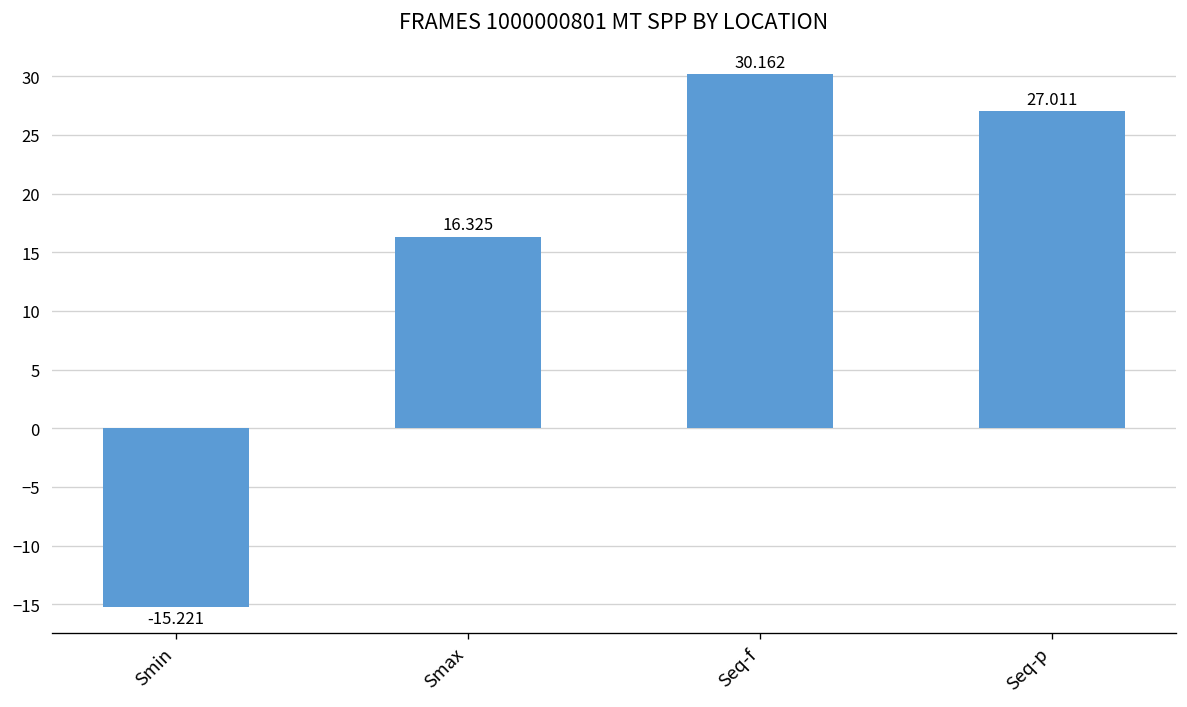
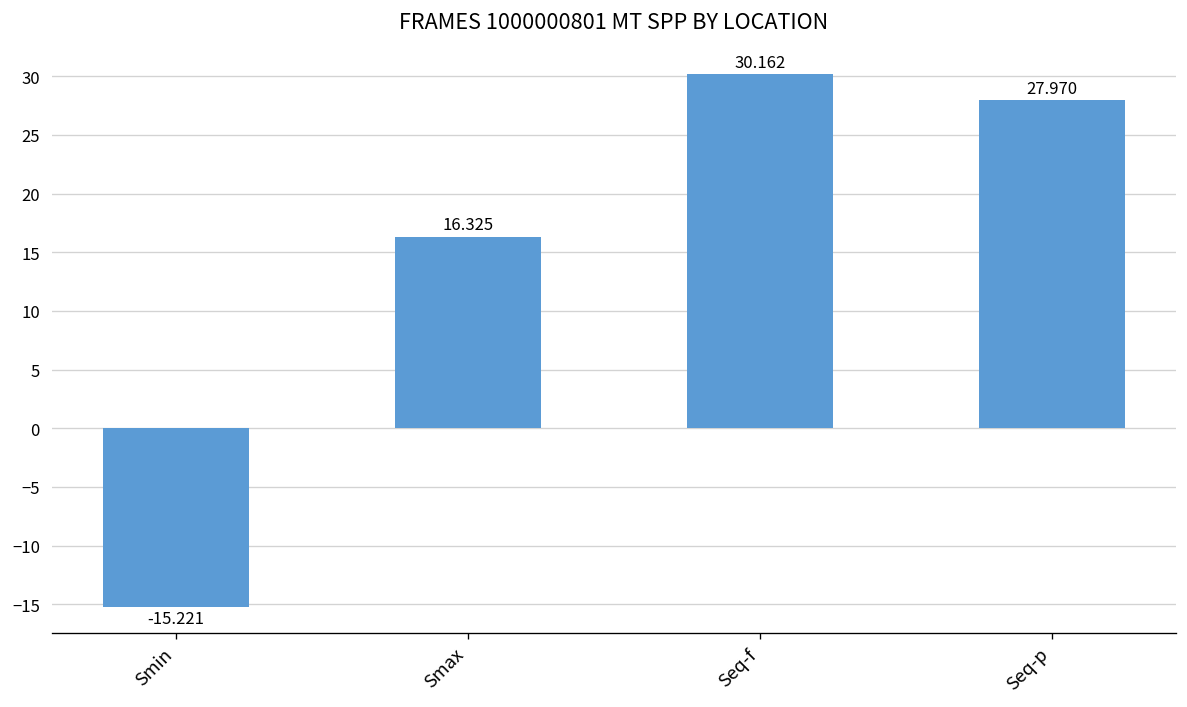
Seq-p: 27.011 -> 27.970
